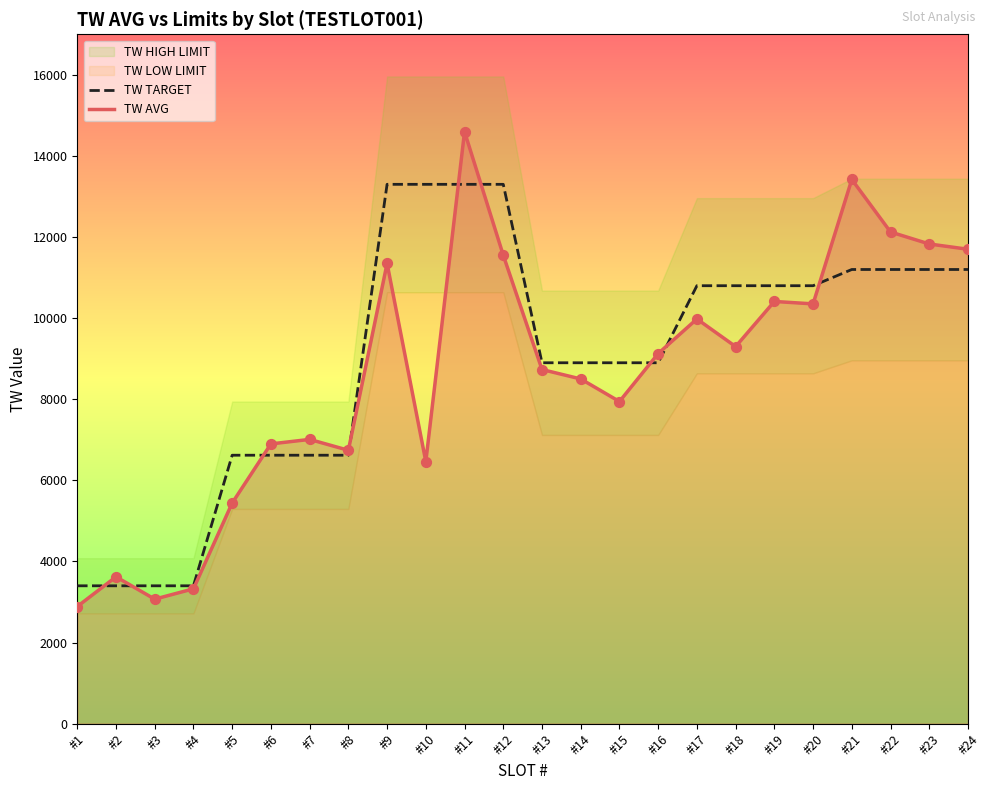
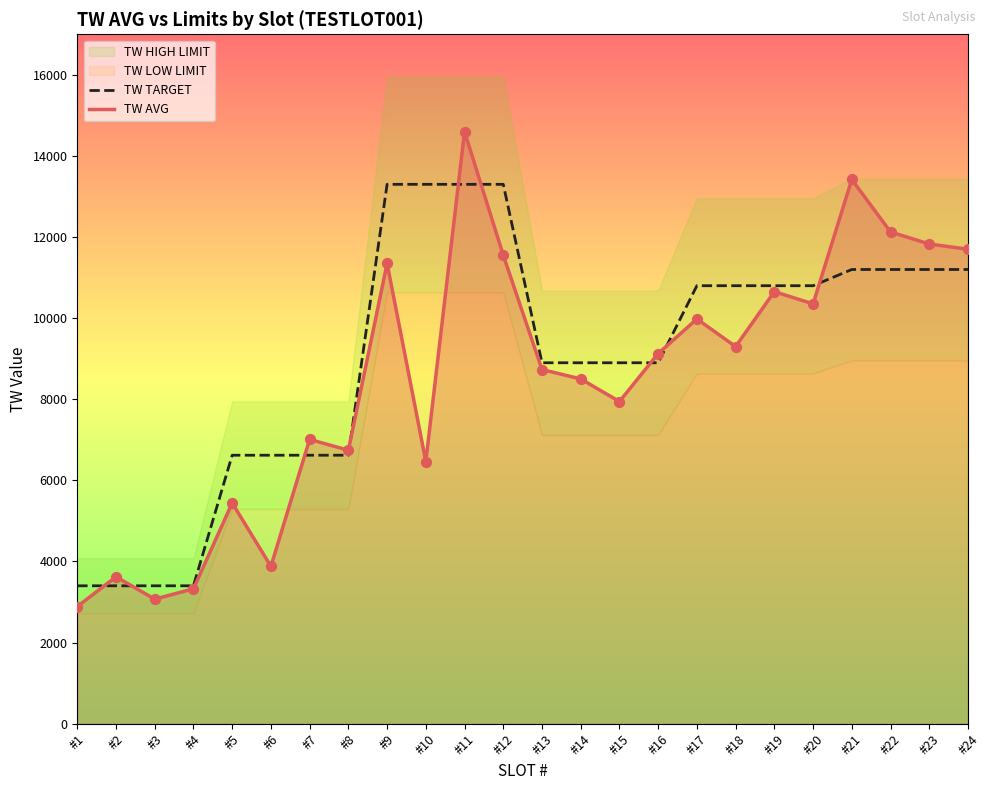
TW AVG, #6: 6900 -> 3900
TW AVG, #19: 10400 -> 10700
